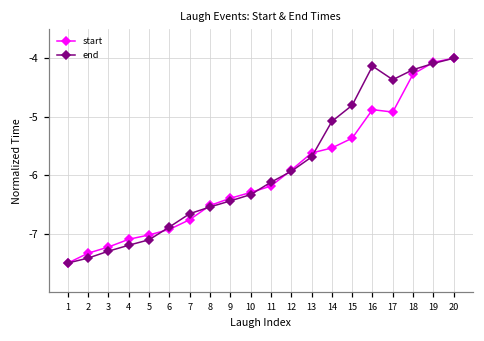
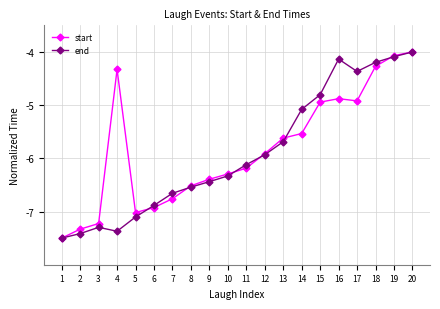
start, 4: -7.1 -> -4.3
end, 4: -7.2 -> -7.4
start, 15: -5.4 -> -4.9
